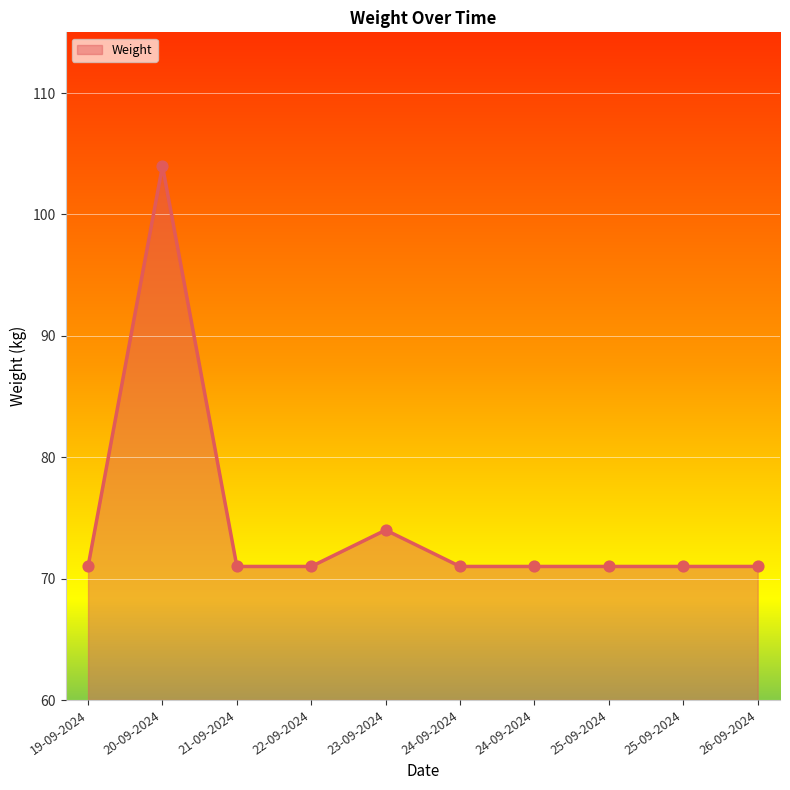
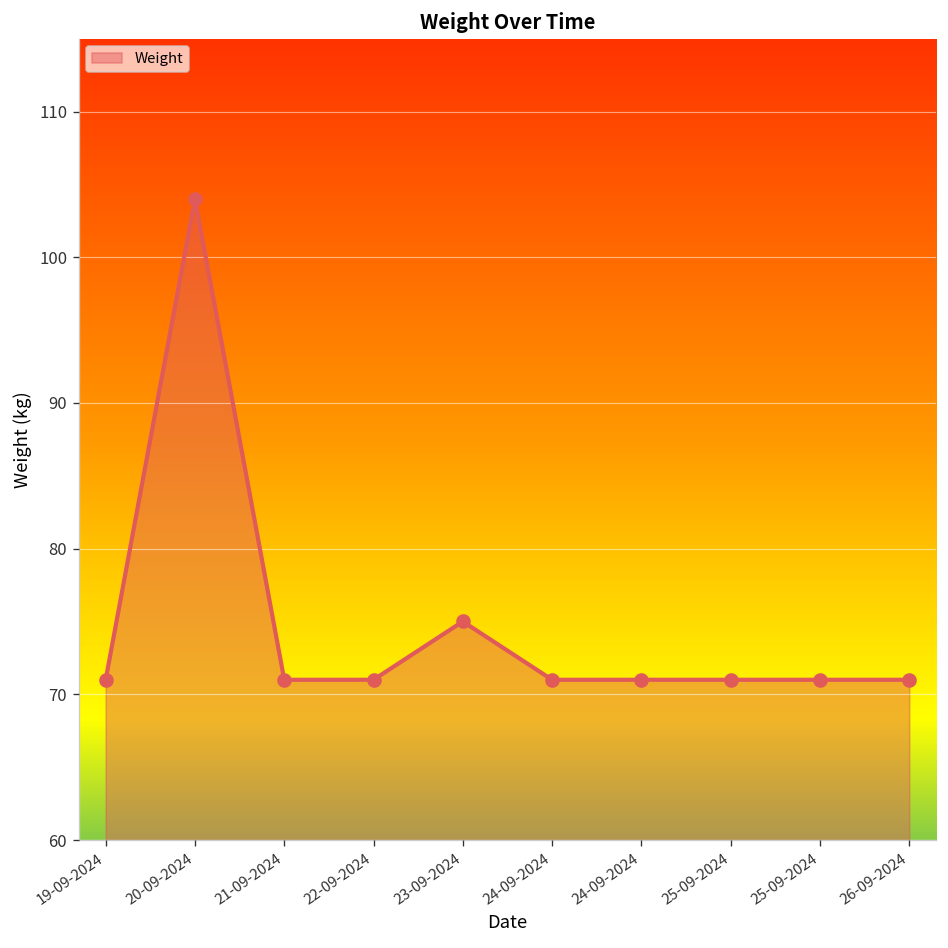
23-09-2024: 74 -> 75
